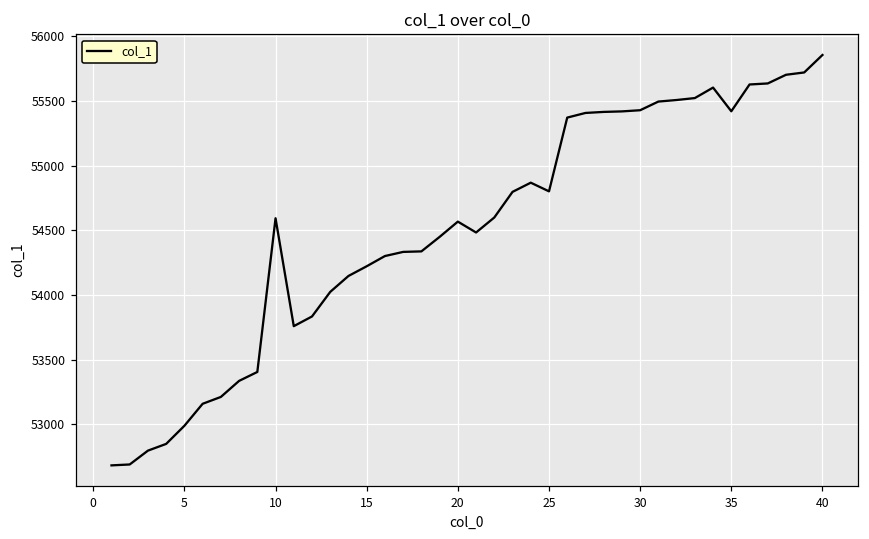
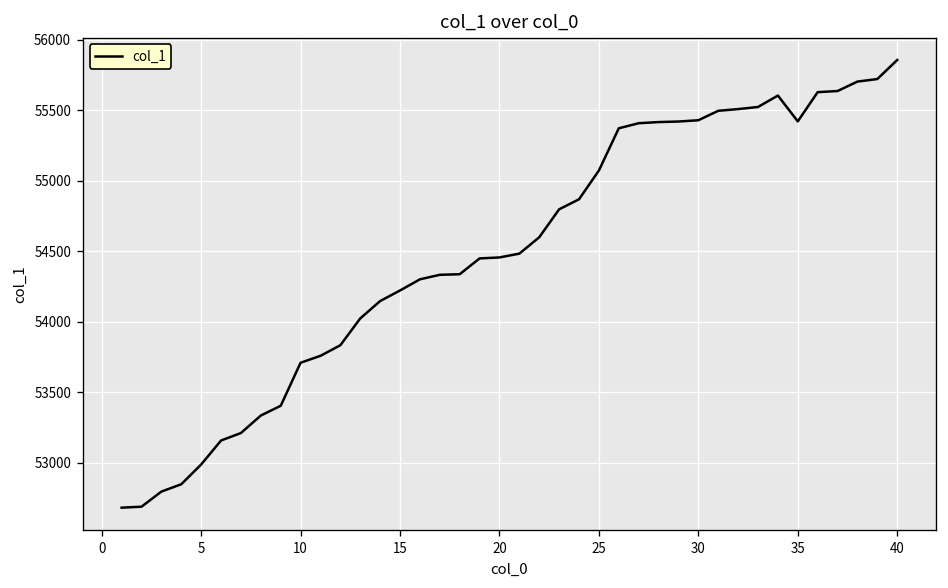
10: 54590 -> 53710
20: 54570 -> 54460
25: 54800 -> 55070
